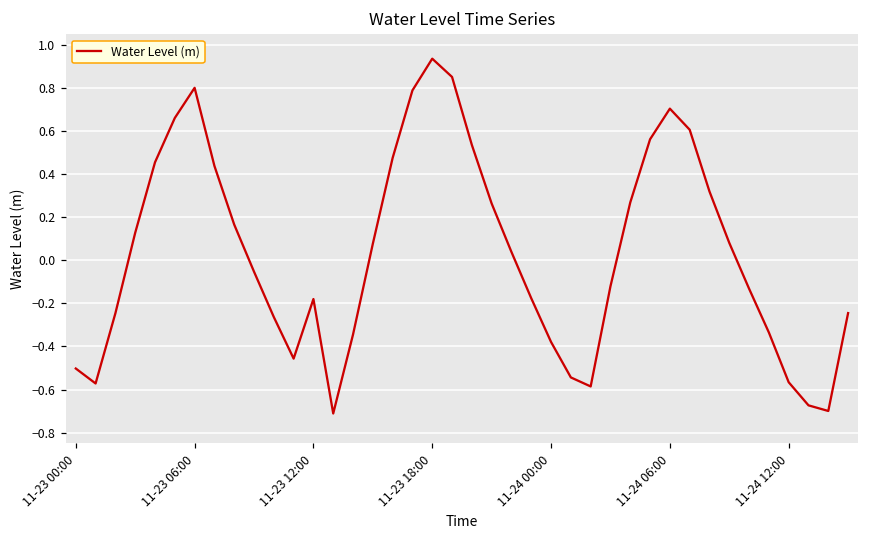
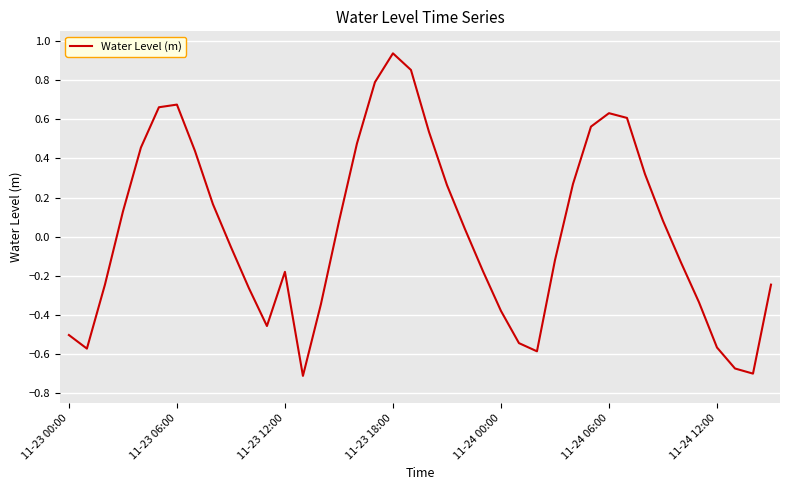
11-23 06:00: 0.80 -> 0.68
11-24 06:00: 0.71 -> 0.63
